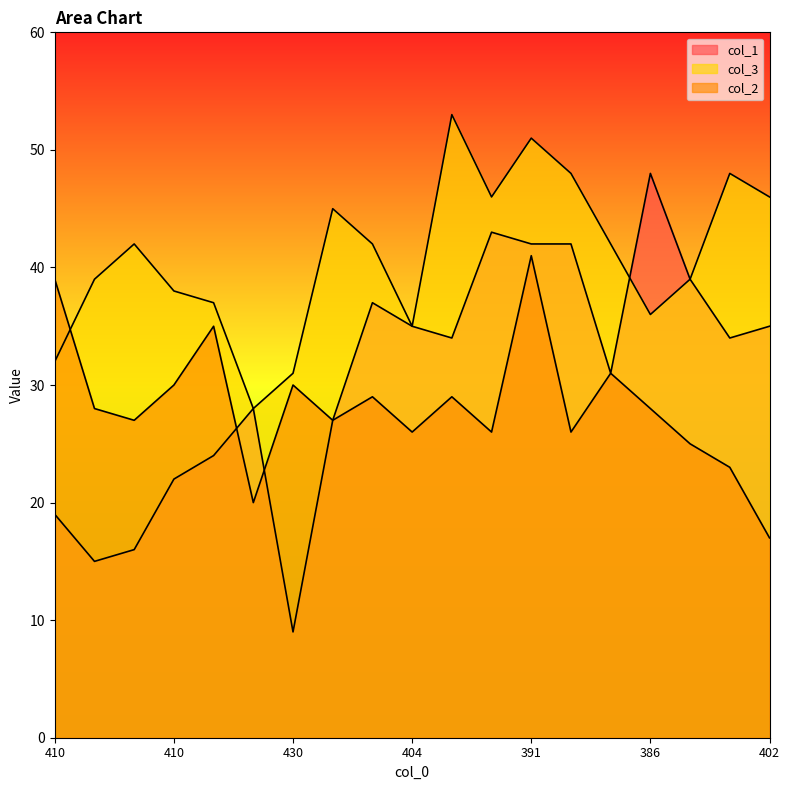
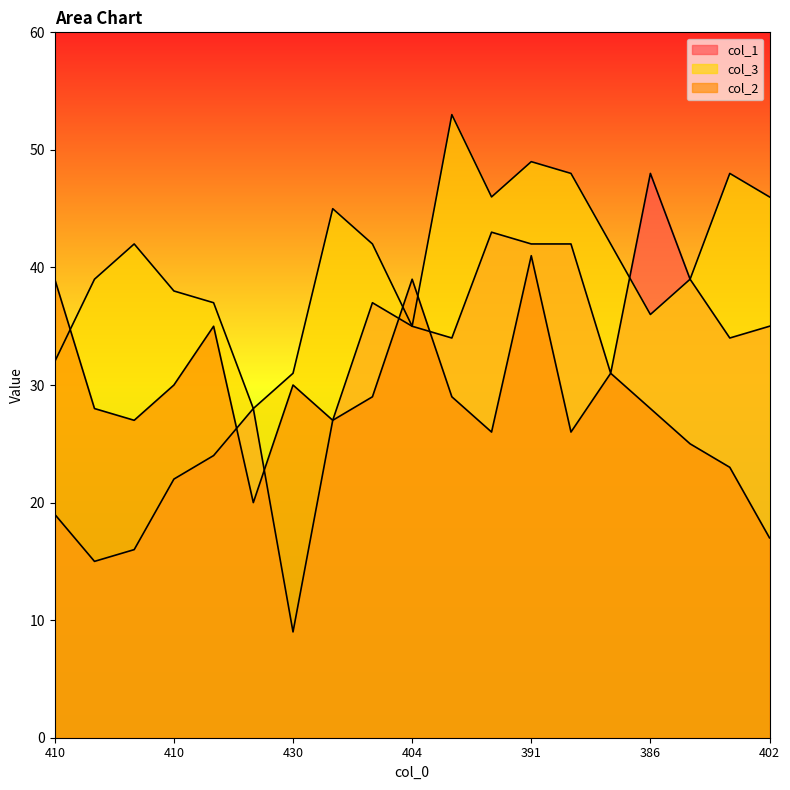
col_2, 404: 26 -> 39
col_3, 391: 51 -> 49
